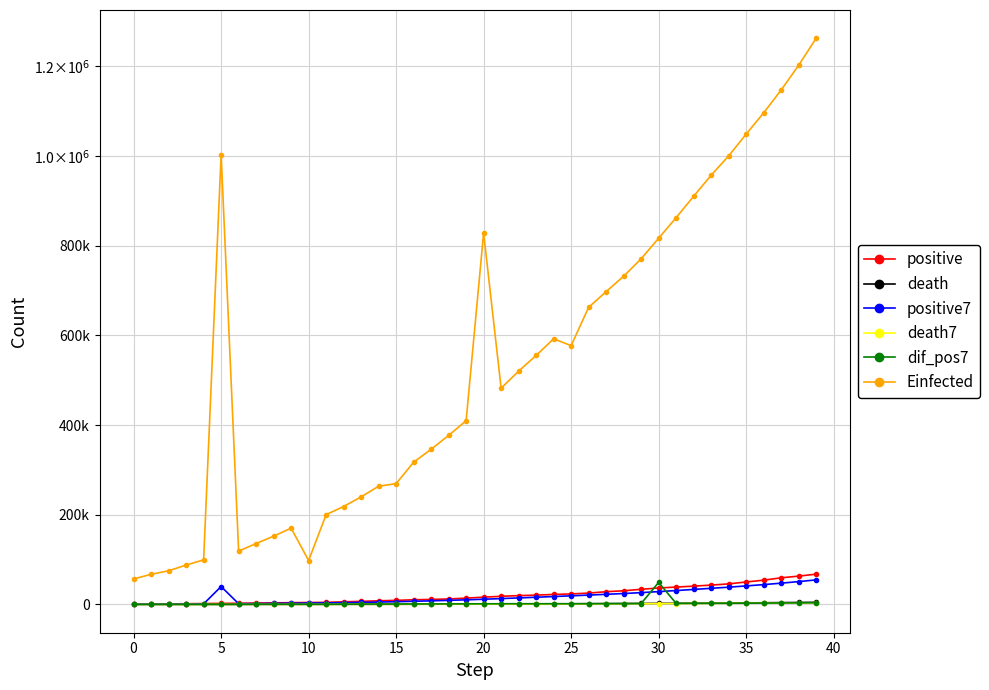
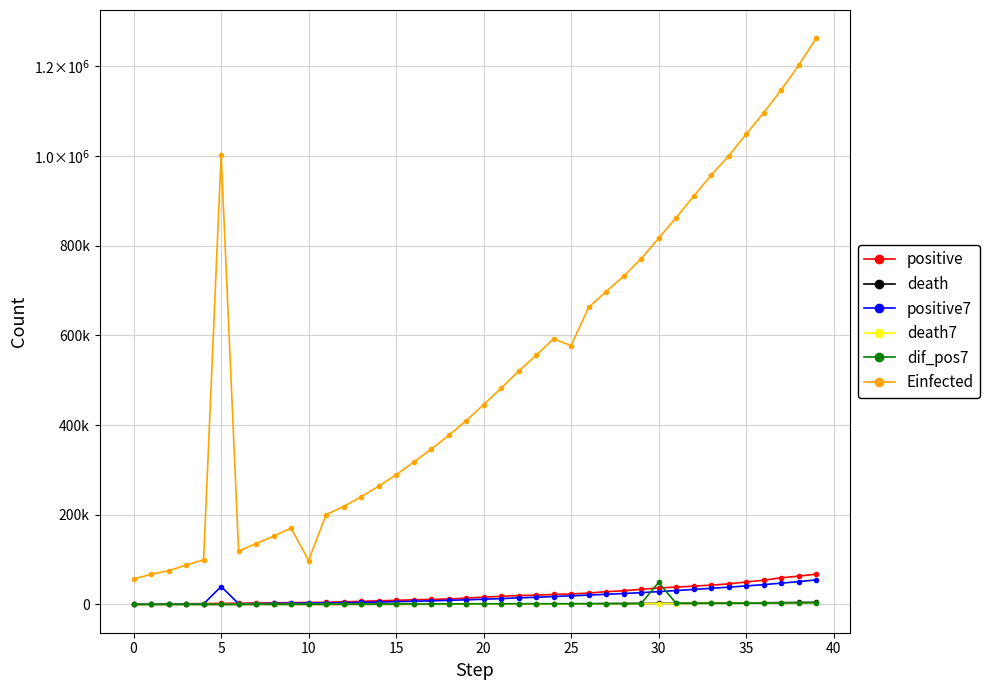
Einfected, 15: 270000 -> 290000
Einfected, 20: 830000 -> 450000
